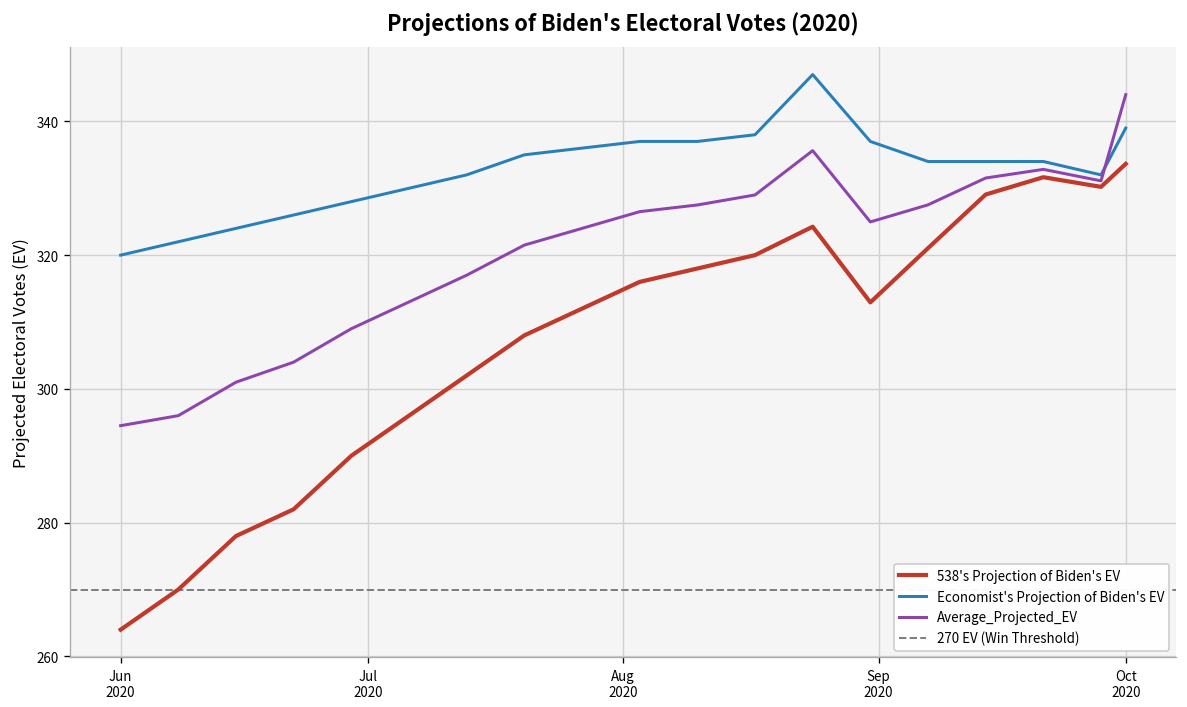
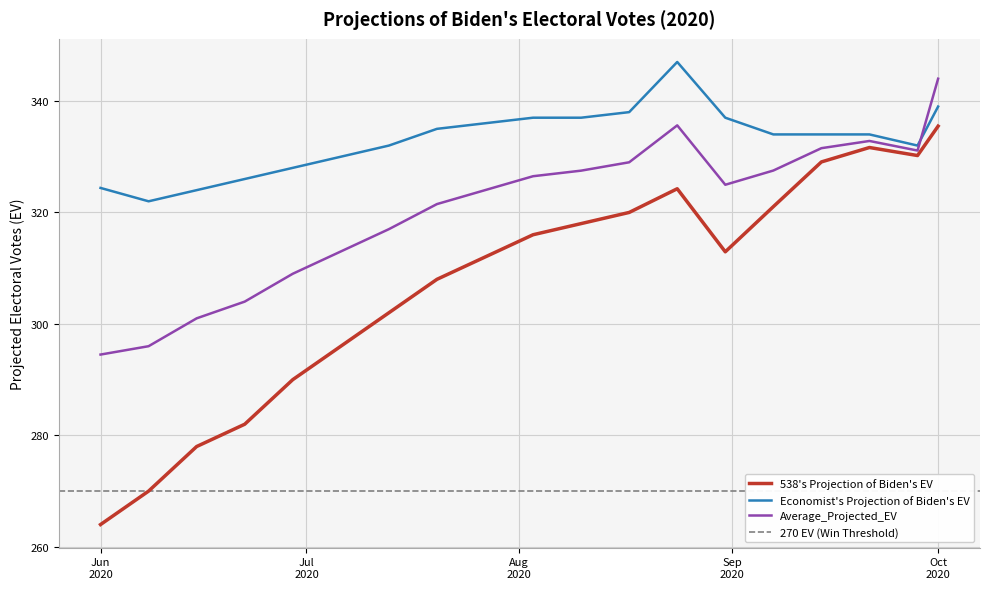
Economist's Projection of Biden's EV, Jun 2020: 320 -> 324
538's Projection of Biden's EV, Oct 2020: 334 -> 335
